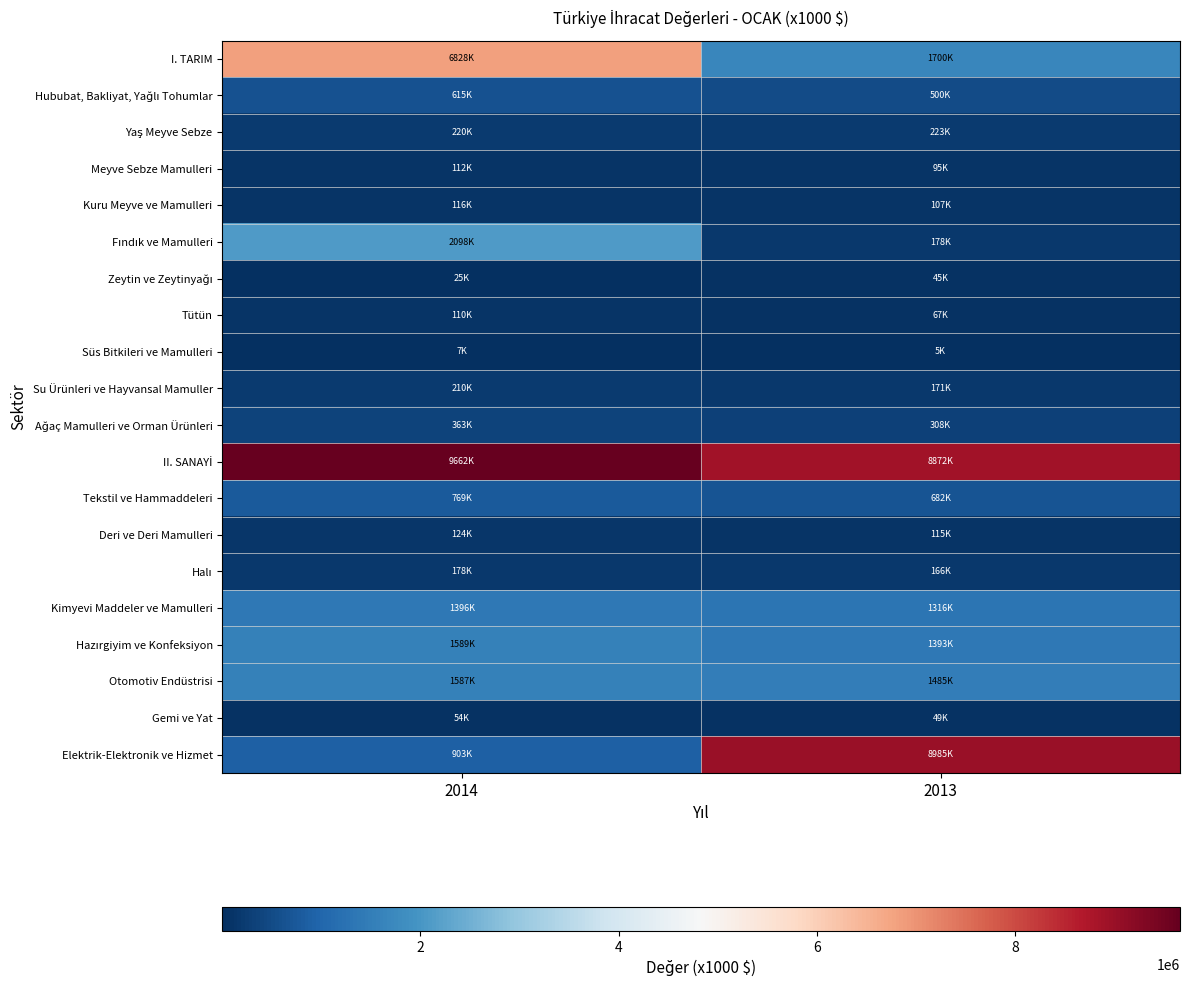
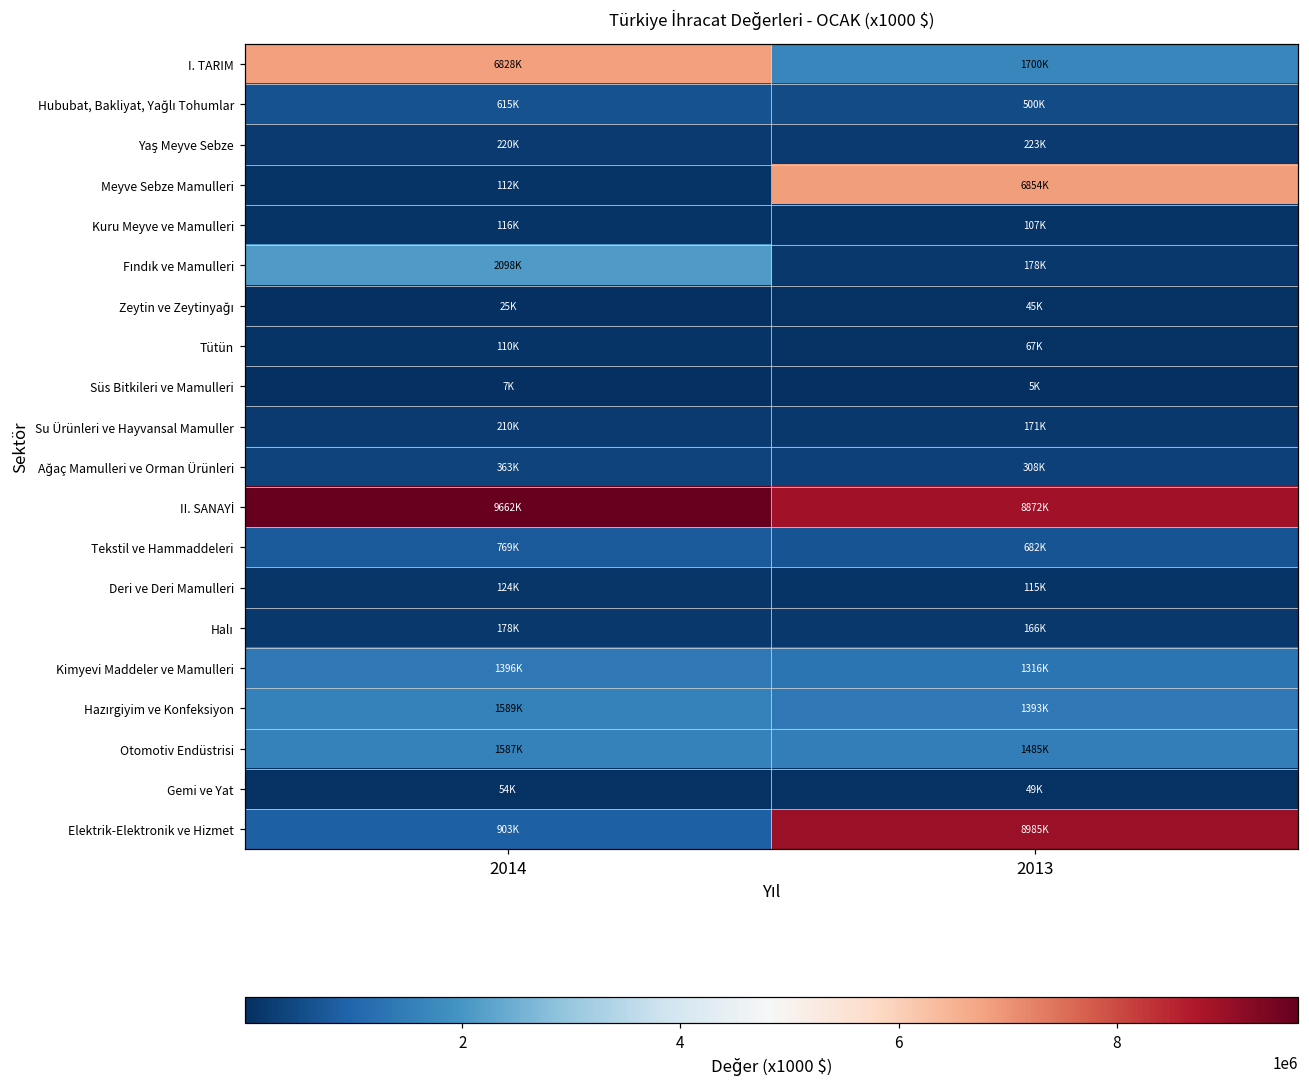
Meyve Sebze Mamulleri, 2013: 95K -> 6854K
